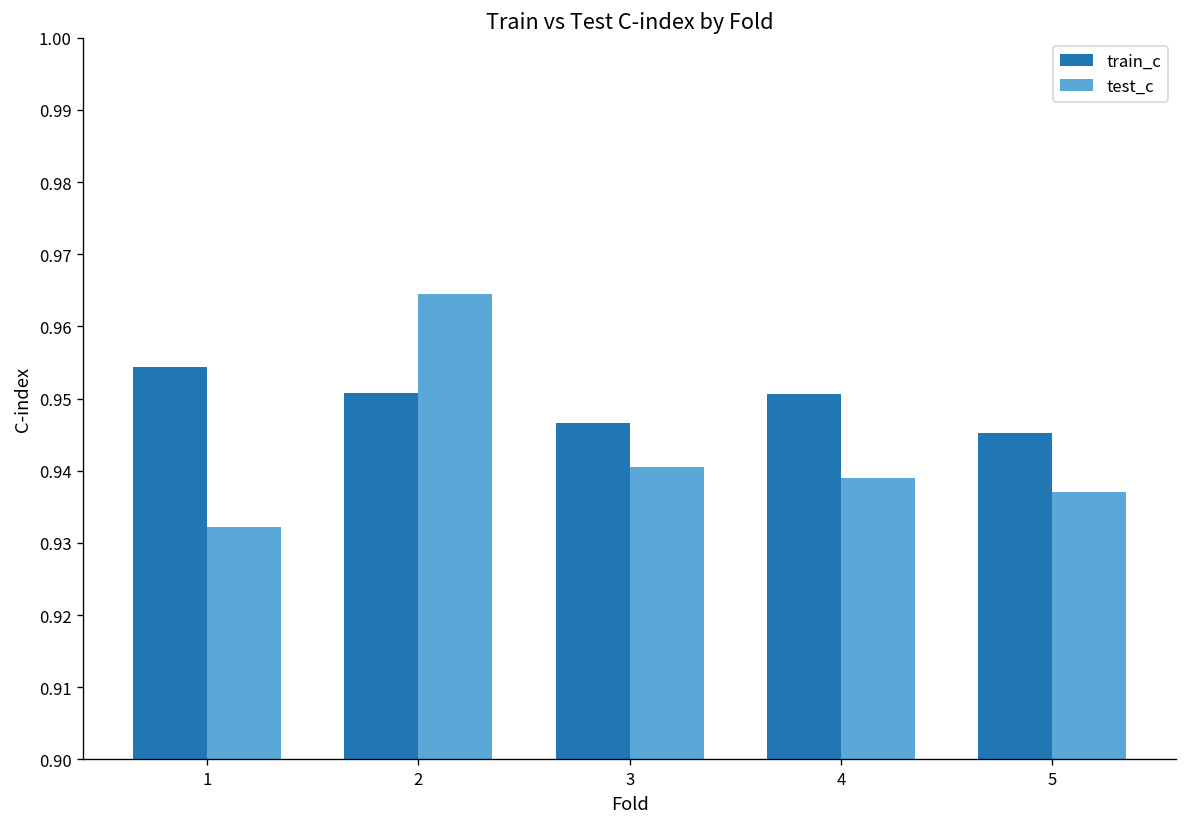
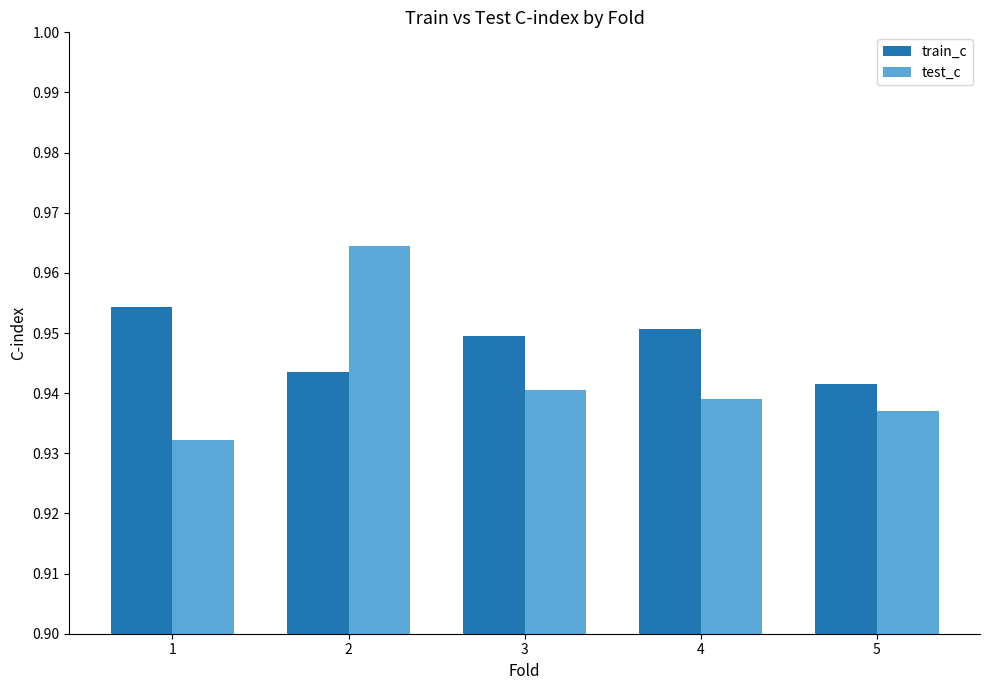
train_c, 2: 0.951 -> 0.944
train_c, 3: 0.947 -> 0.950
train_c, 5: 0.945 -> 0.942
